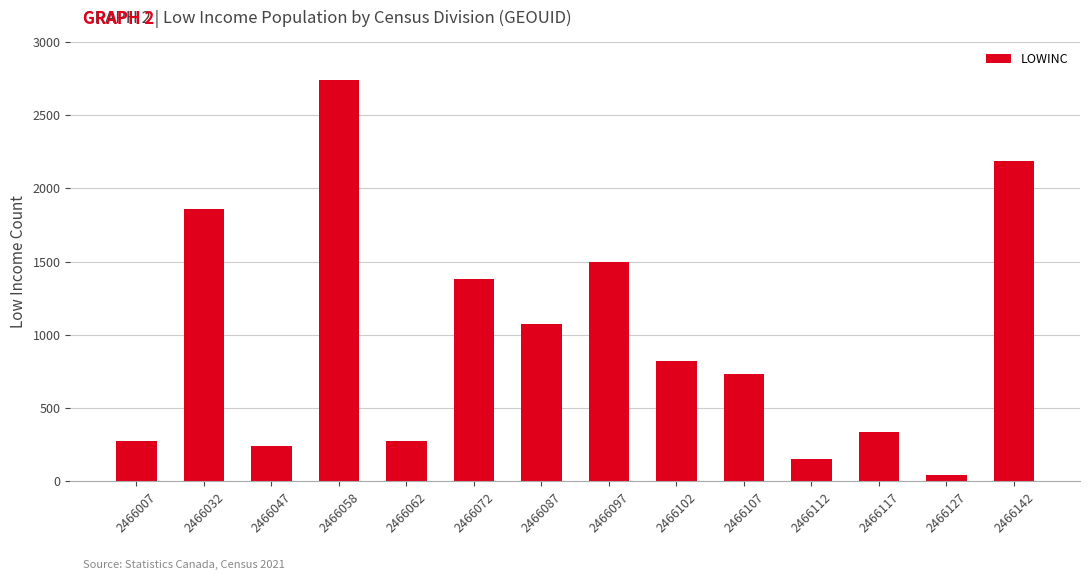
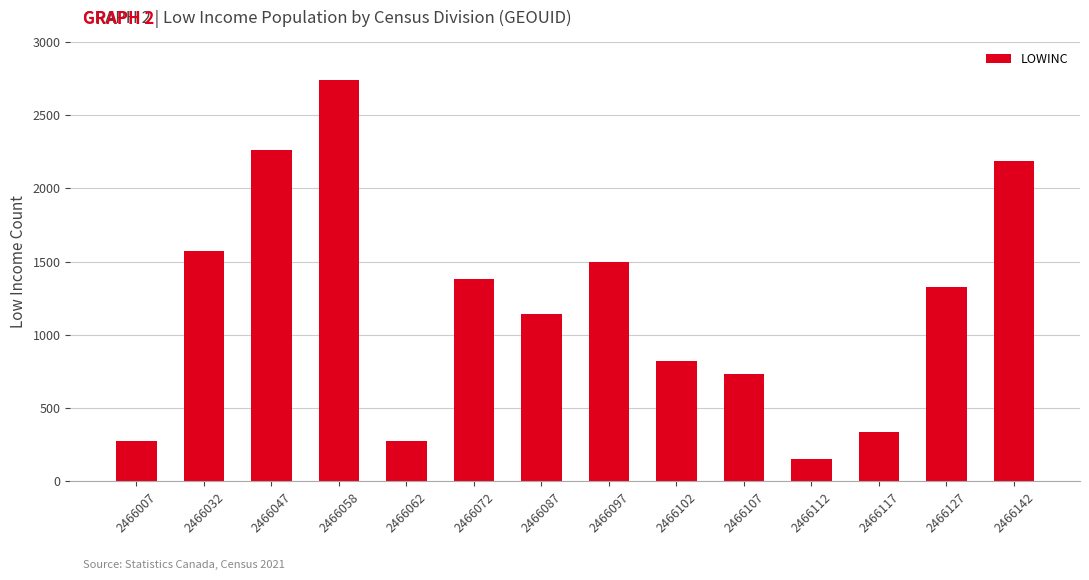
2466032: 1860 -> 1570
2466047: 250 -> 2260
2466087: 1080 -> 1140
2466127: 50 -> 1330
